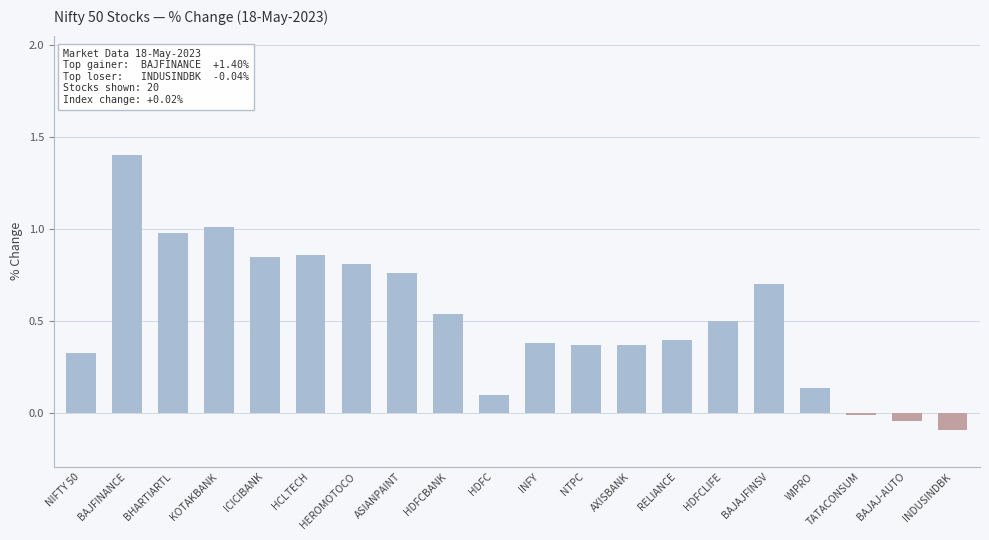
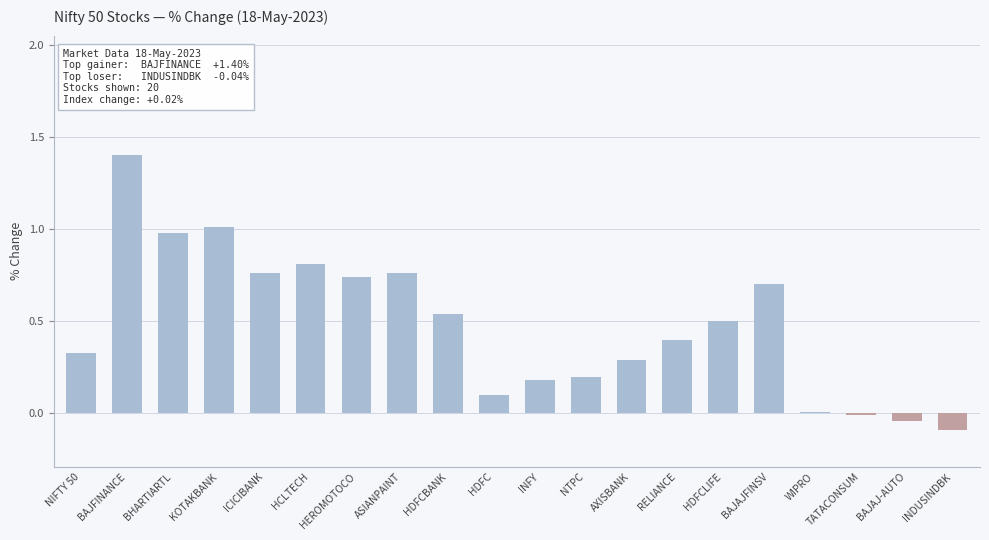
ICICIBANK: 0.85 -> 0.76
HCLTECH: 0.86 -> 0.81
HEROMOTOCO: 0.81 -> 0.74
INFY: 0.38 -> 0.18
NTPC: 0.37 -> 0.20
AXISBANK: 0.37 -> 0.29
WIPRO: 0.14 -> 0.01
